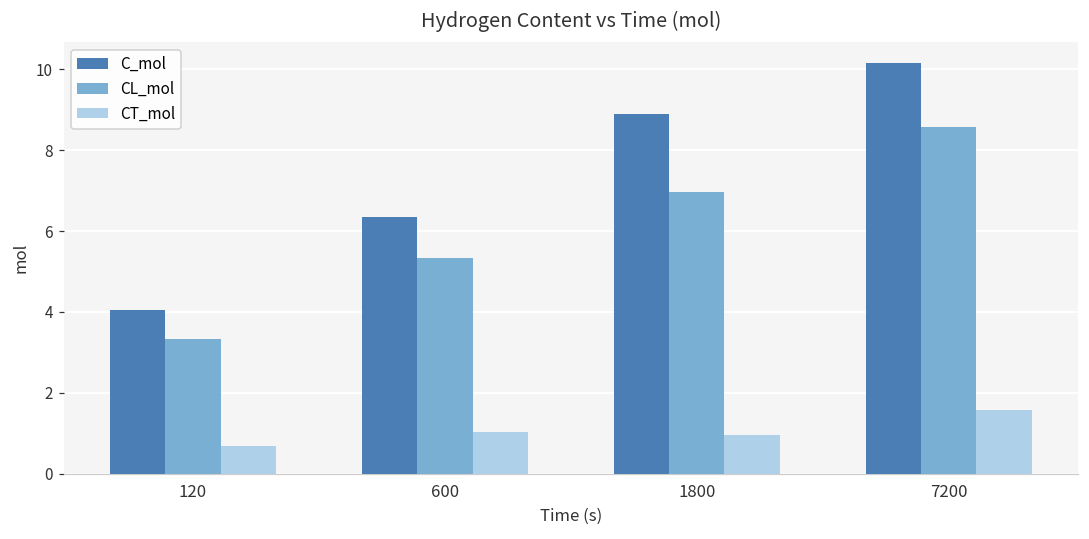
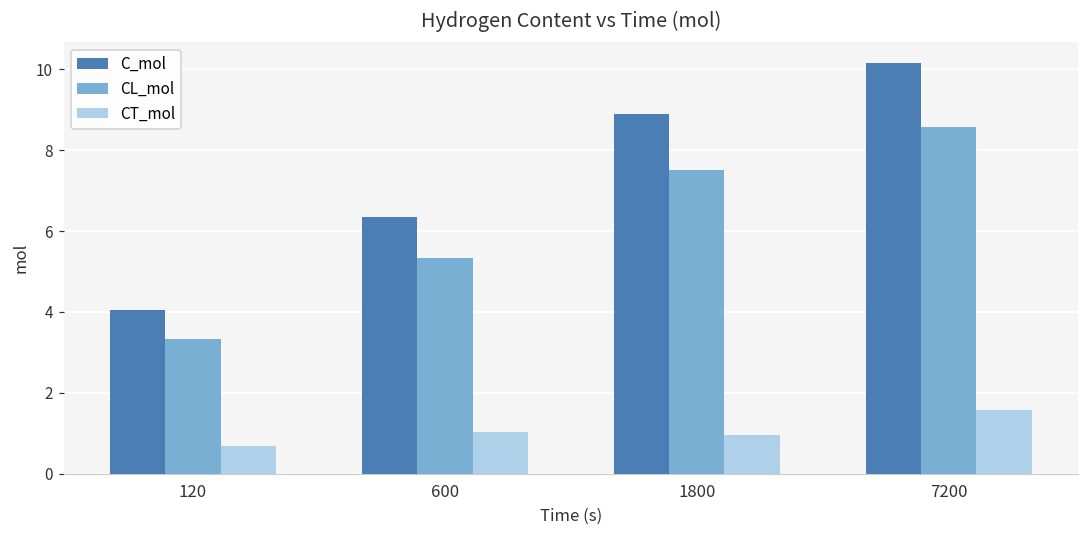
CL_mol, 1800: 7.0 -> 7.5
